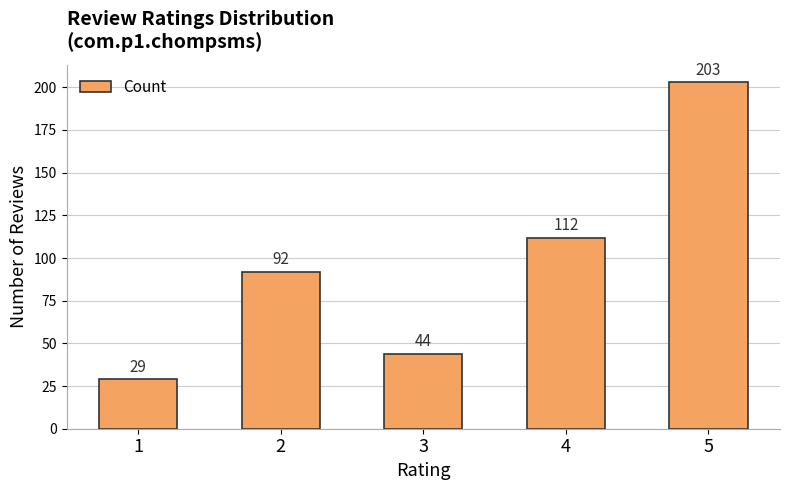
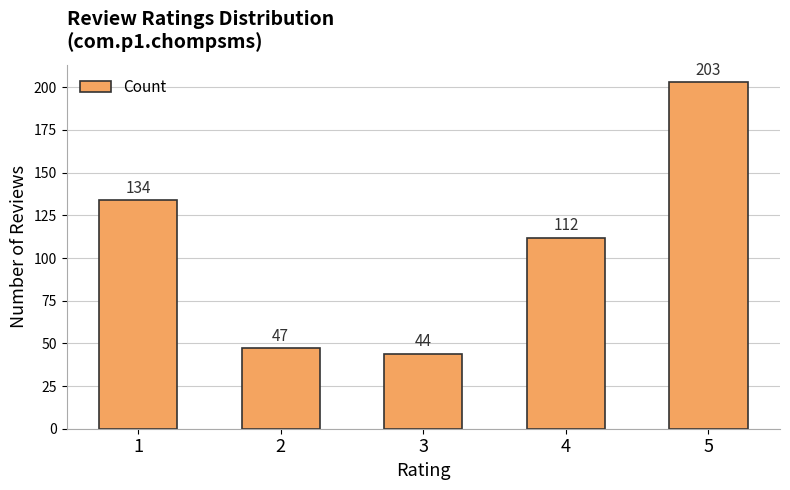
1: 29 -> 134
2: 92 -> 47
